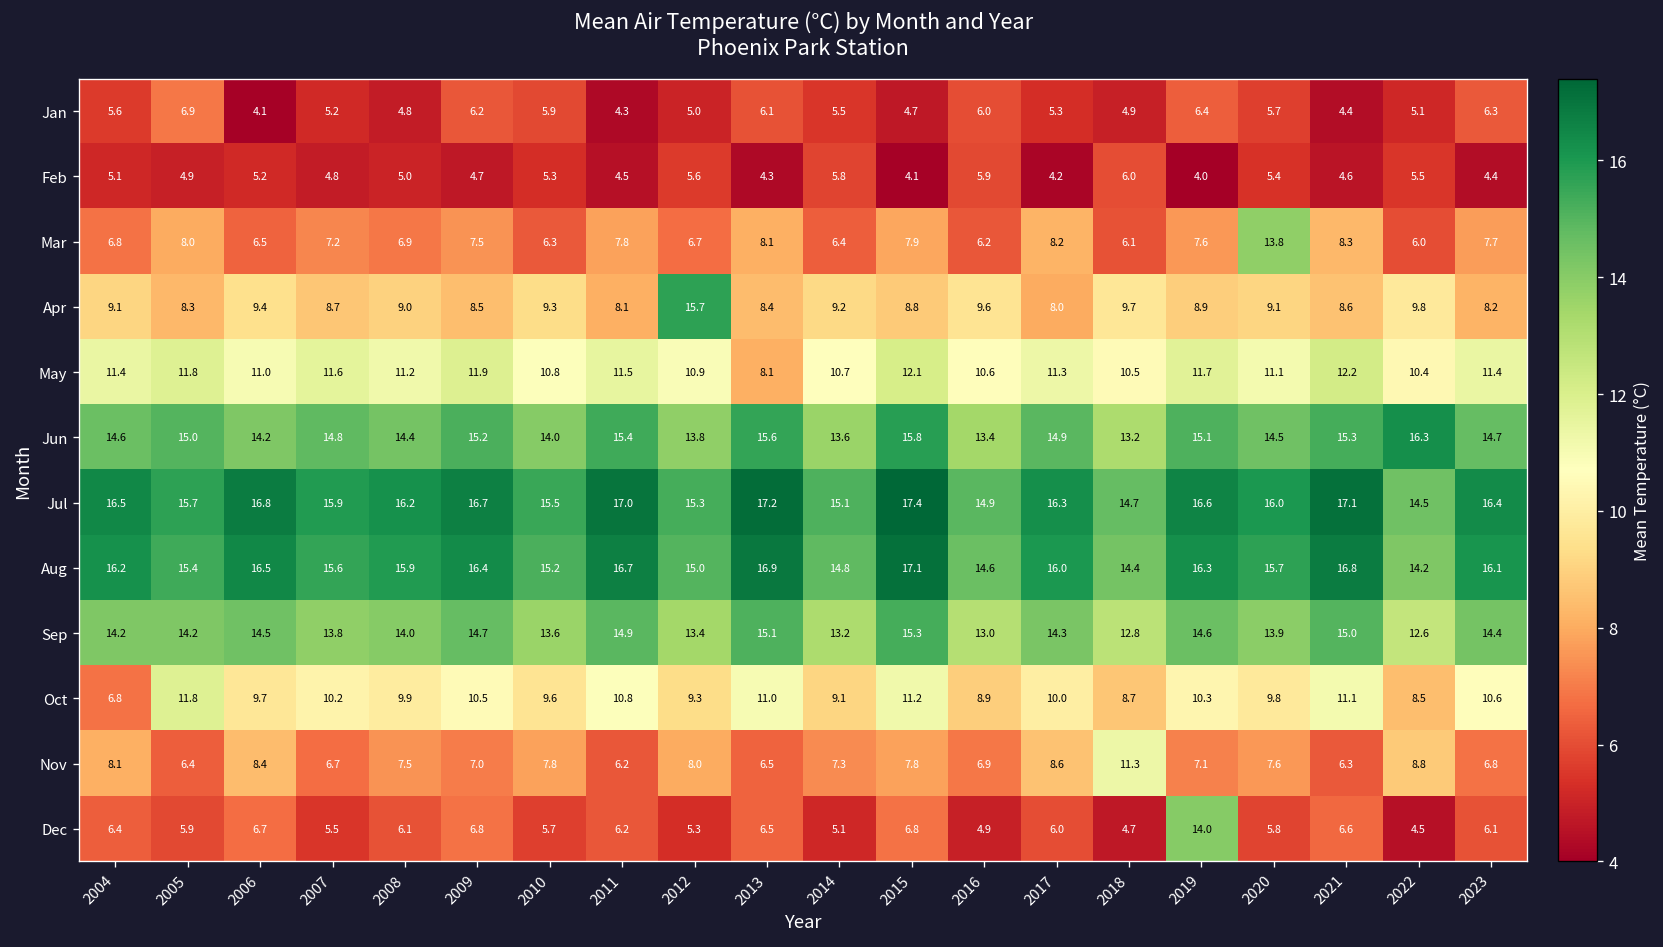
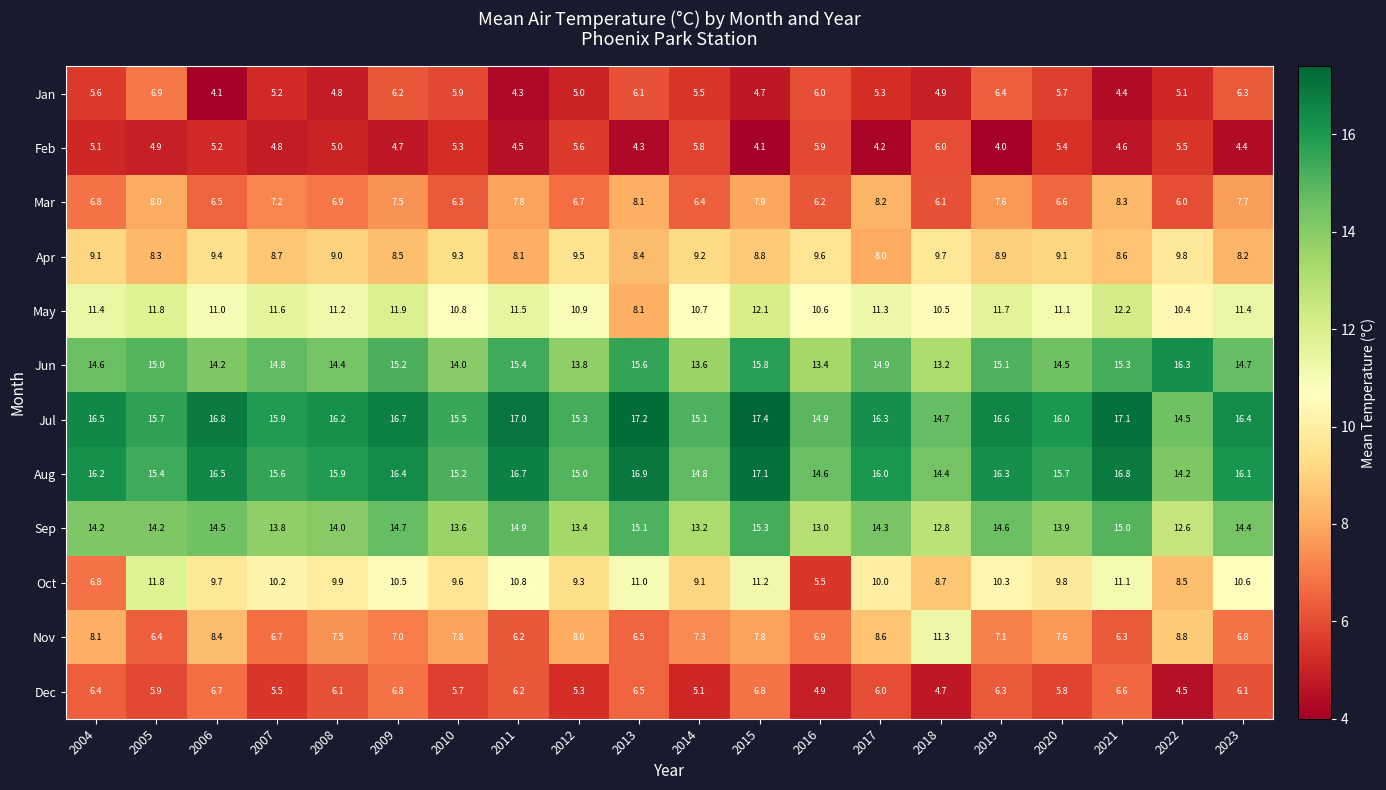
Mar, 2020: 13.8 -> 6.6
Apr, 2012: 15.7 -> 9.5
Oct, 2016: 8.9 -> 5.5
Dec, 2019: 14.0 -> 6.3
